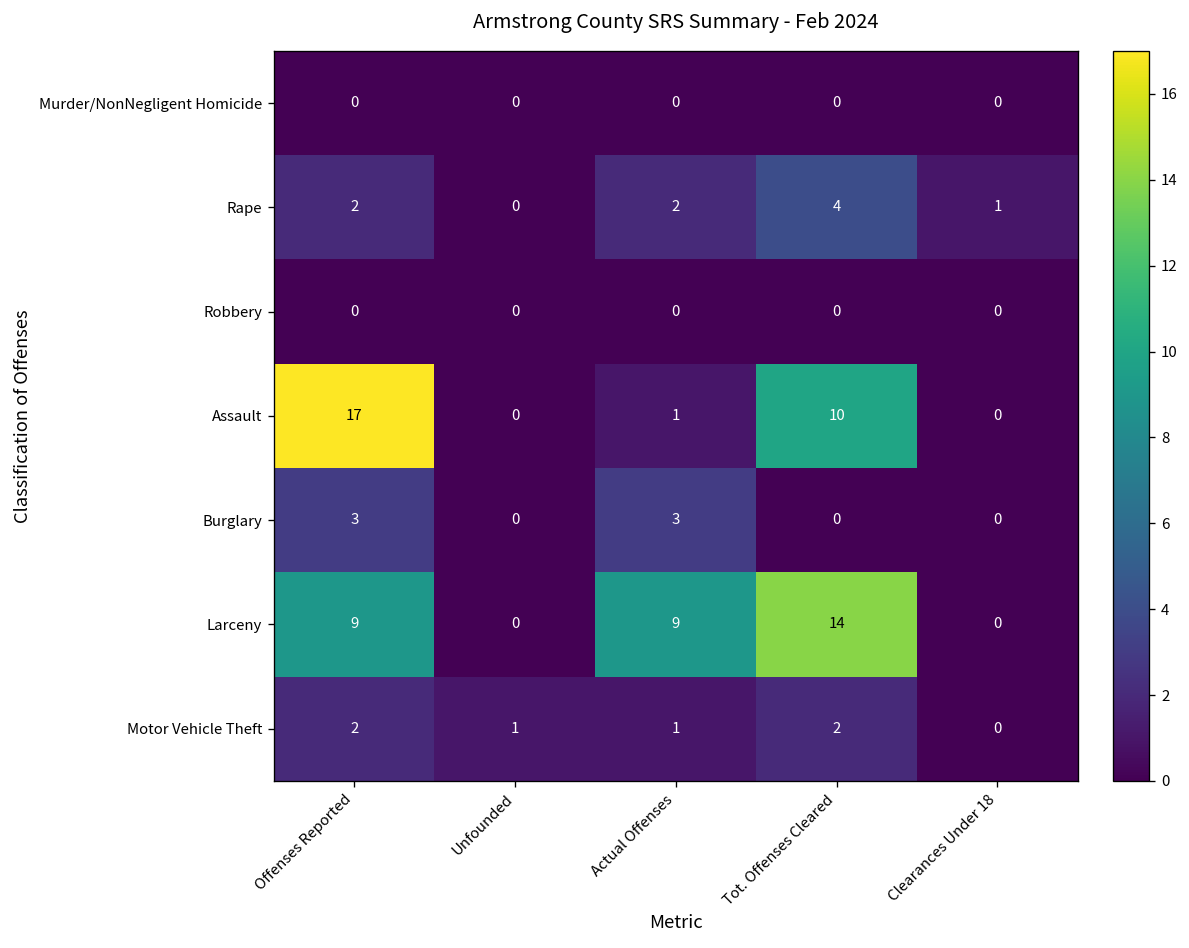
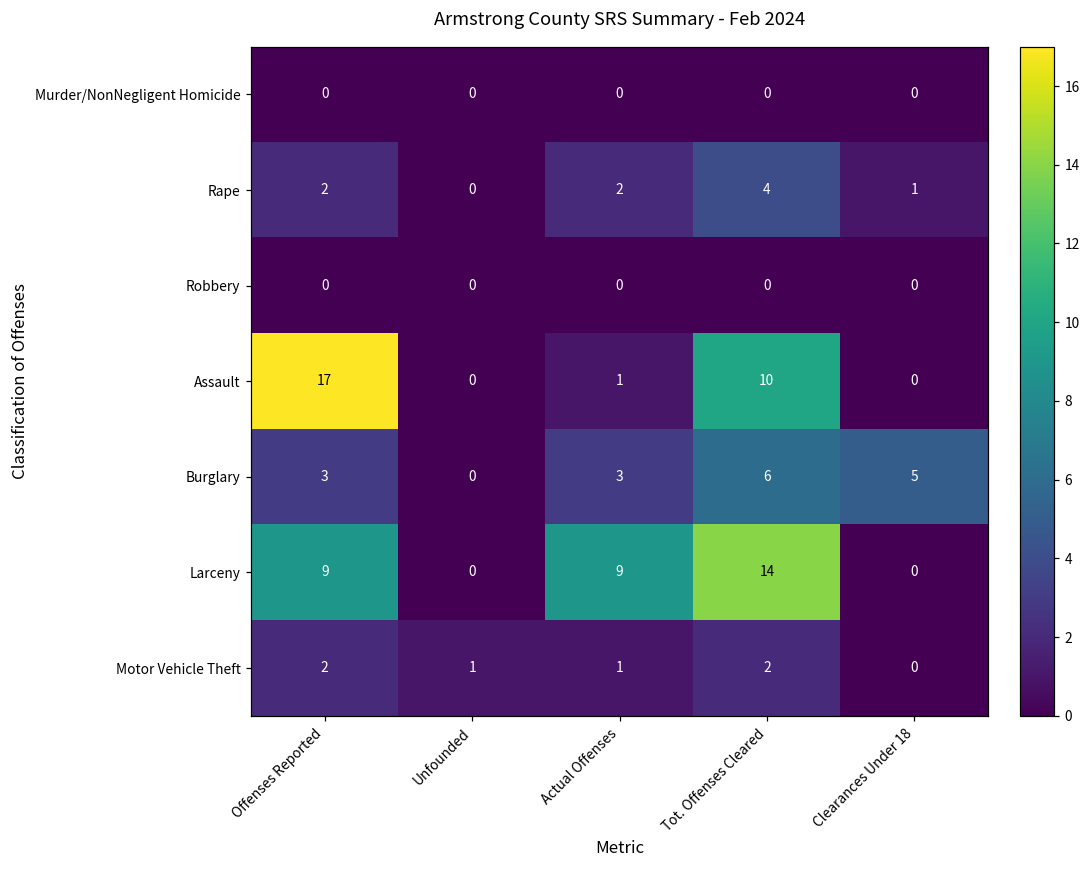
Burglary, Tot. Offenses Cleared: 0 -> 6
Burglary, Clearances Under 18: 0 -> 5
